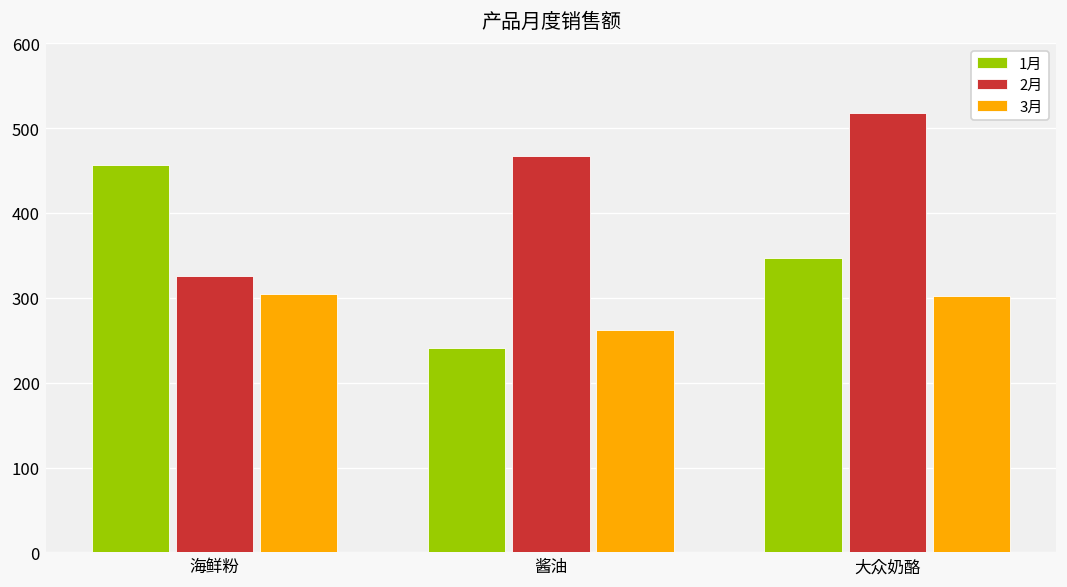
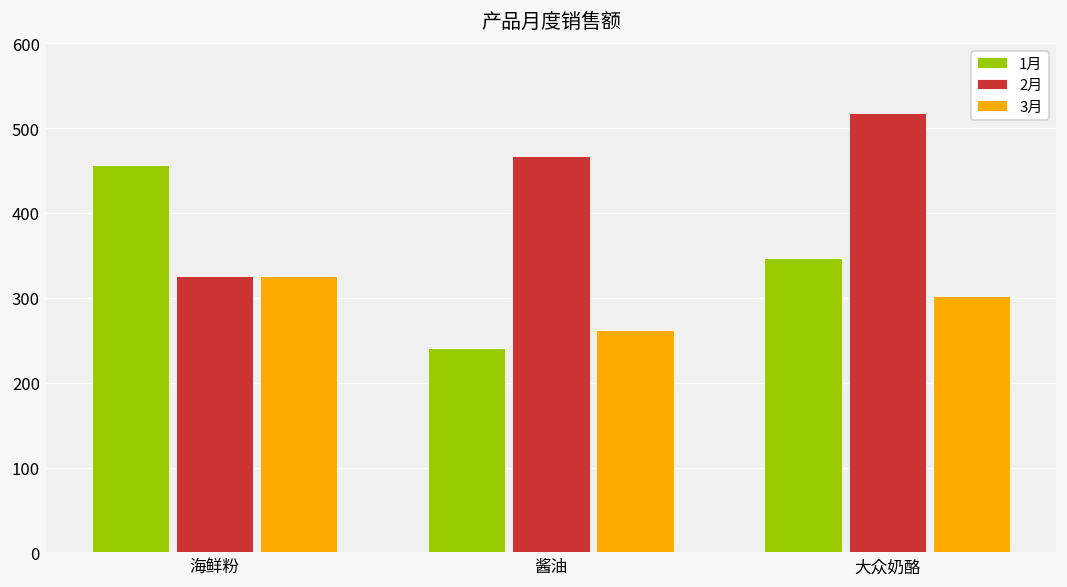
3月, 海鲜粉: 310 -> 330
